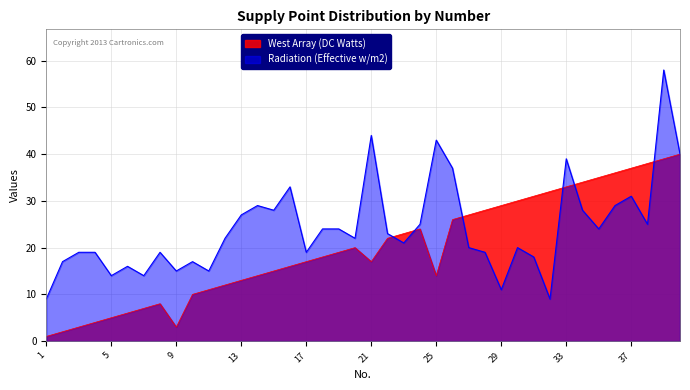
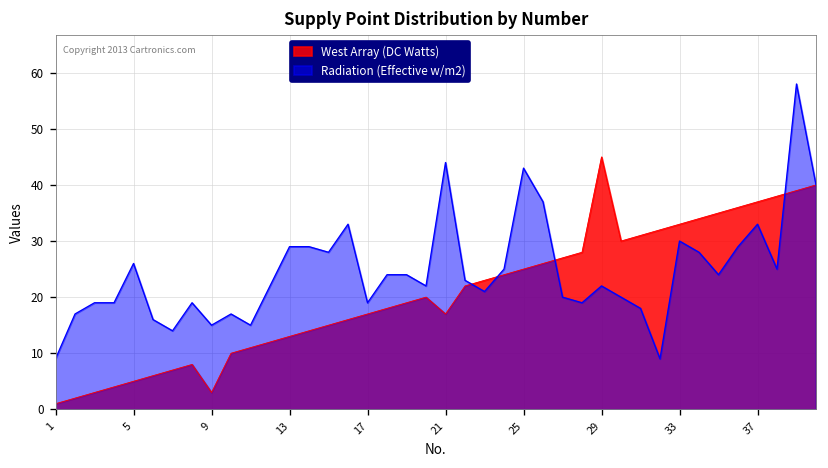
Radiation (Effective w/m2), 5: 14 -> 26
Radiation (Effective w/m2), 13: 27 -> 29
West Array (DC Watts), 25: 14 -> 25
West Array (DC Watts), 29: 29 -> 45
Radiation (Effective w/m2), 29: 11 -> 22
Radiation (Effective w/m2), 33: 39 -> 30
Radiation (Effective w/m2), 37: 31 -> 33
